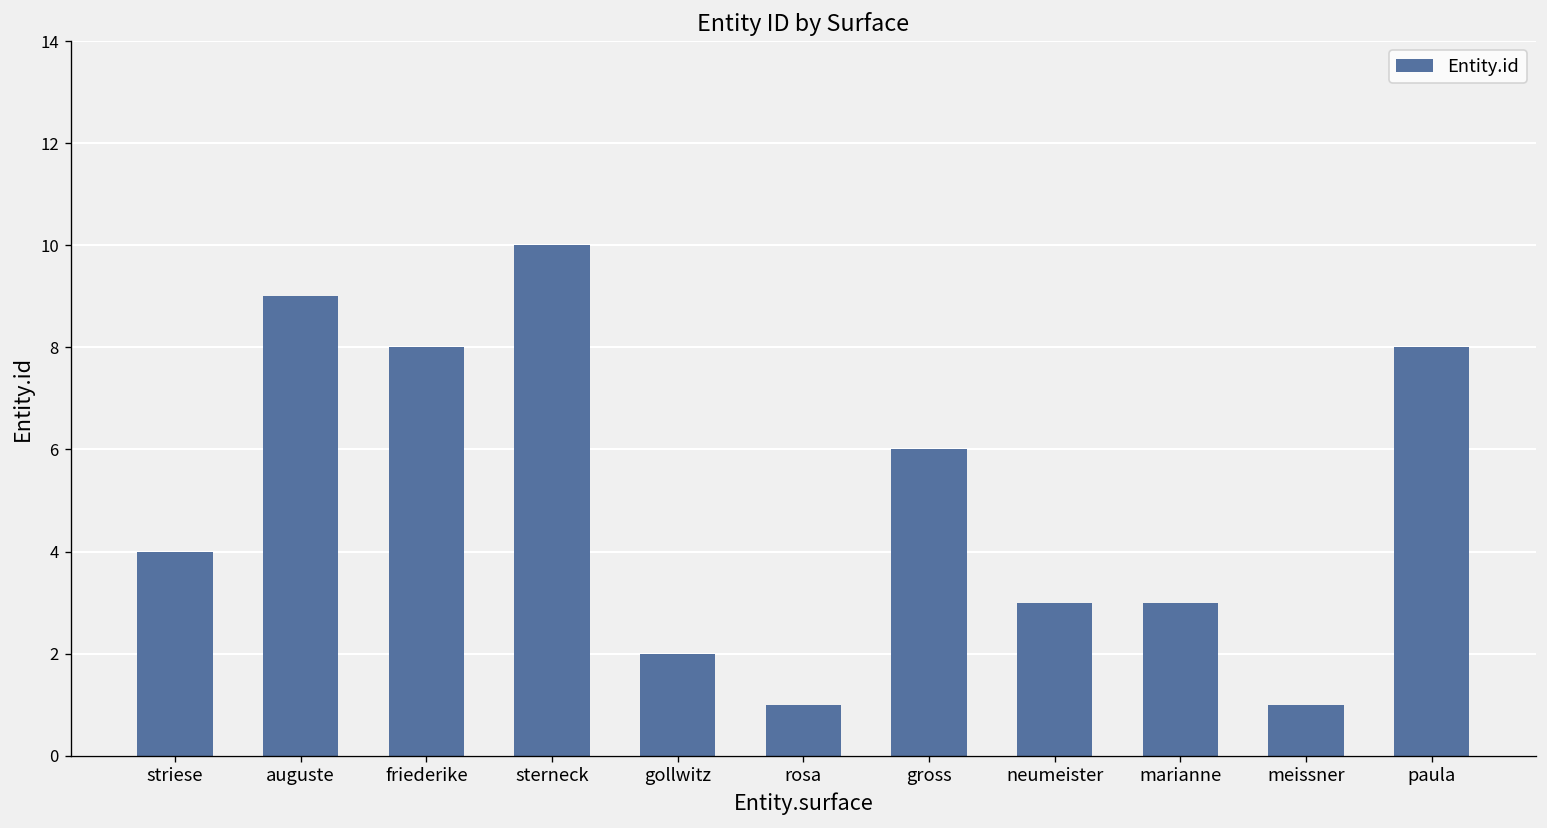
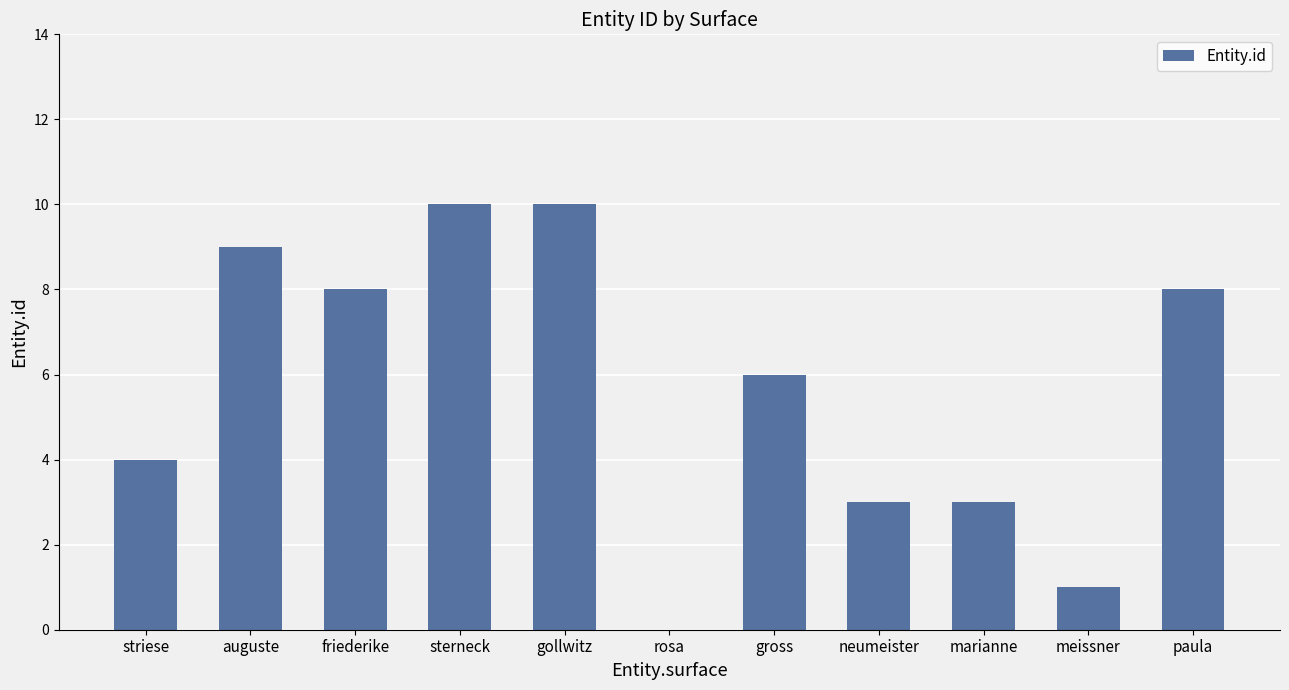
gollwitz: 2 -> 10
rosa: 1 -> 0
